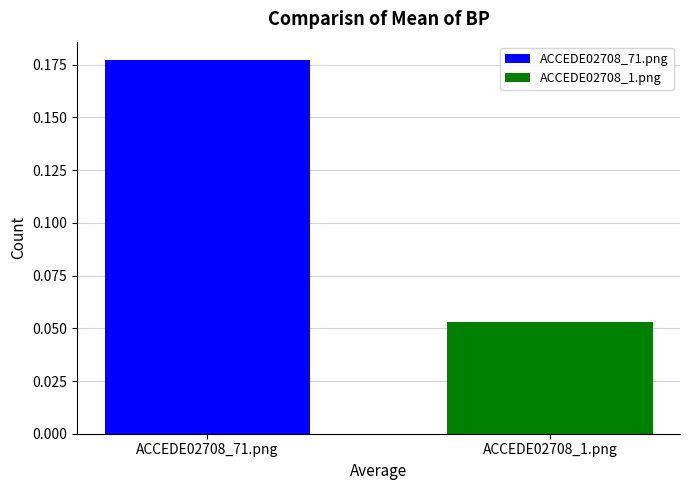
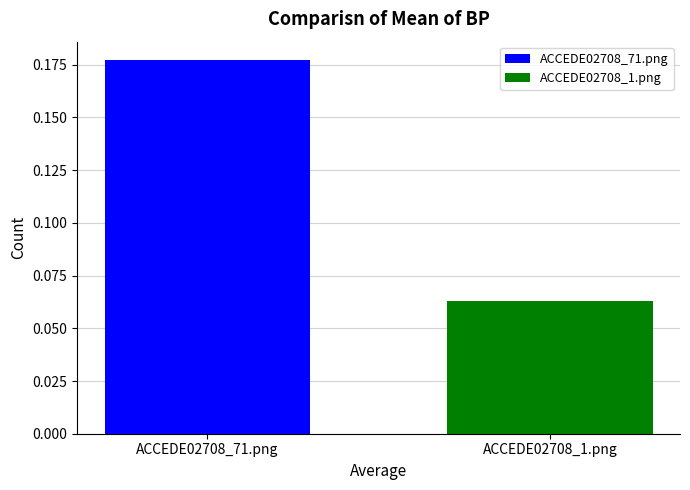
ACCEDE02708_1.png: 0.053 -> 0.063
